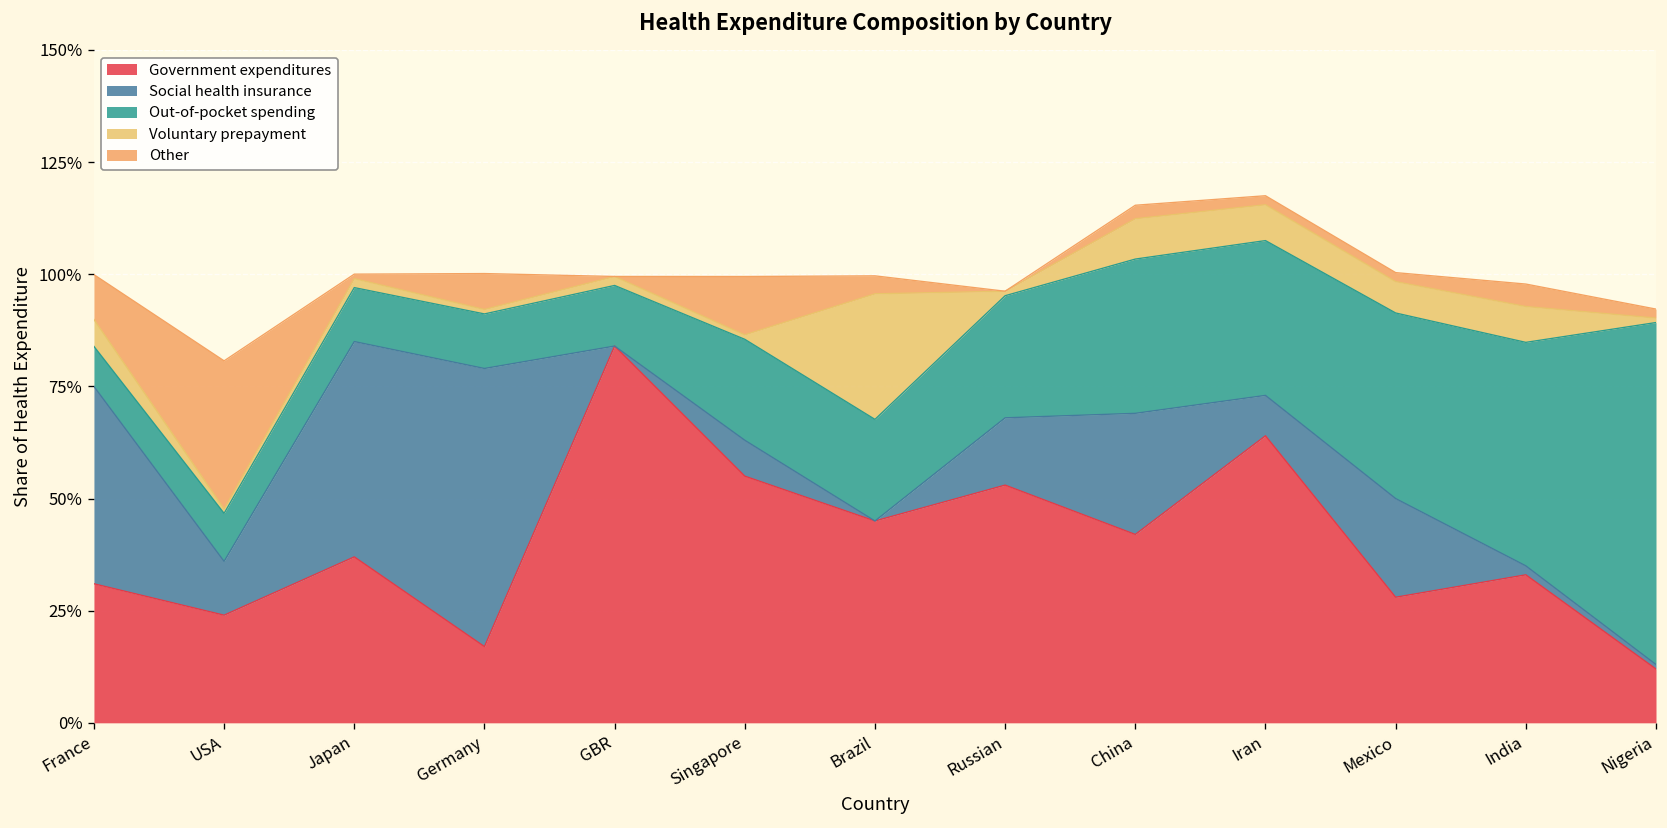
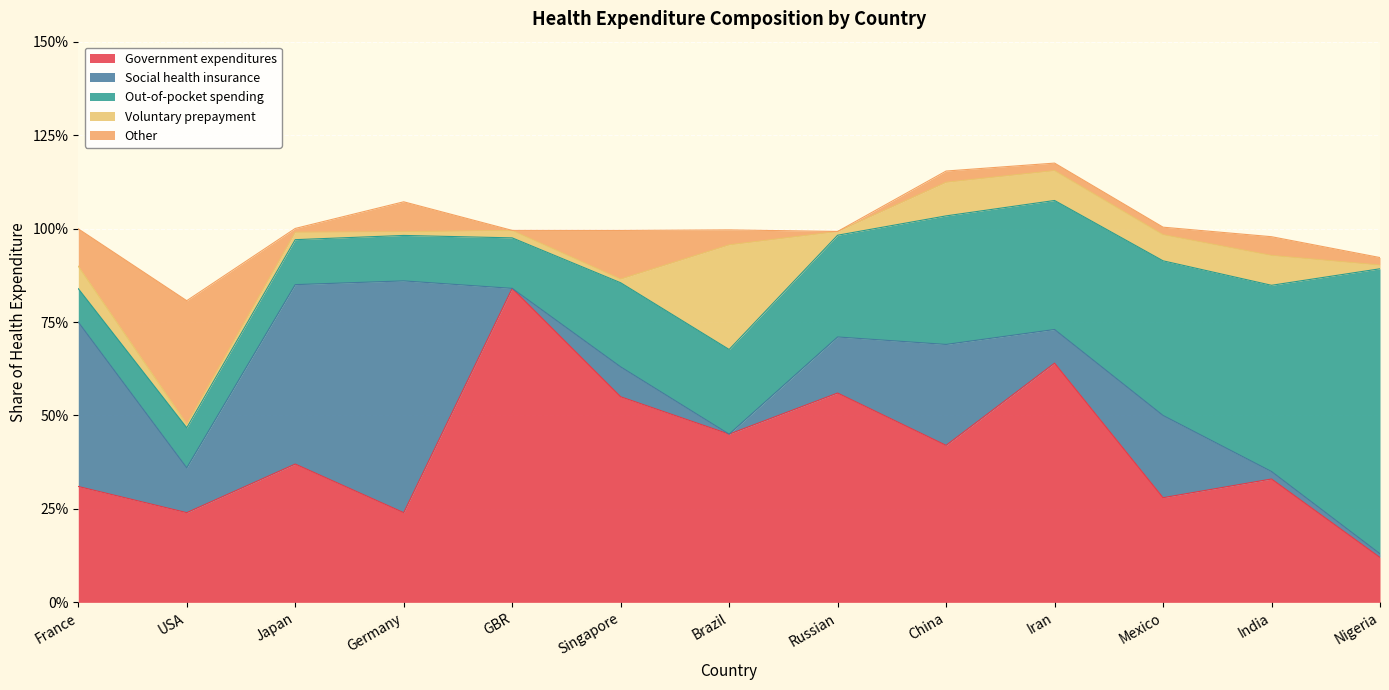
Government expenditures, Germany: 17% -> 24%
Government expenditures, Russian: 53% -> 56%
